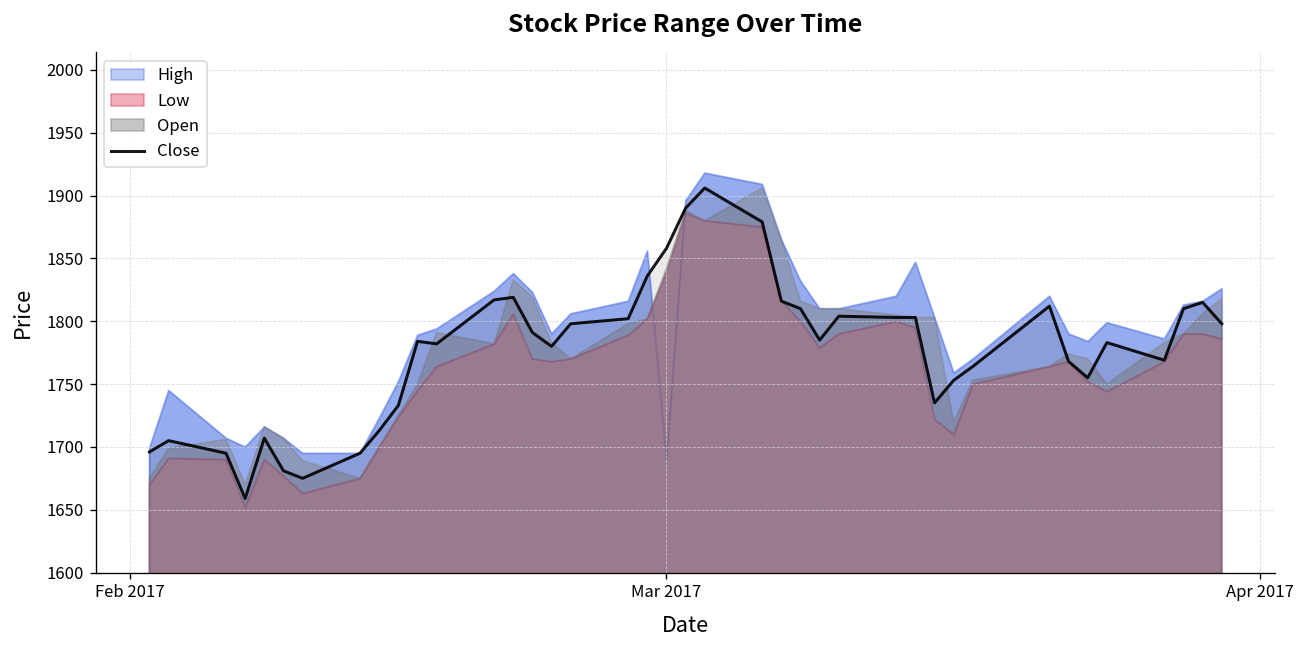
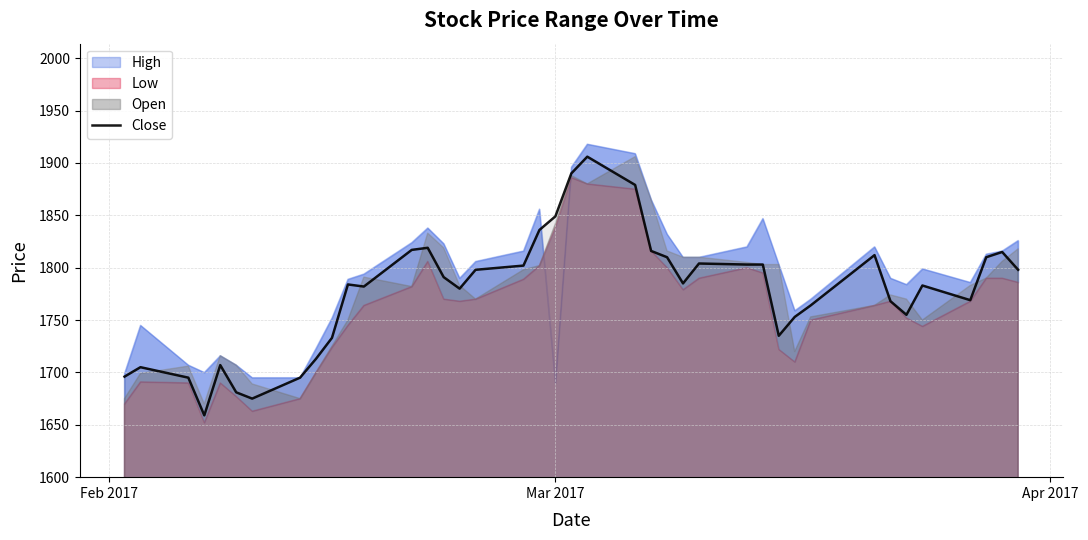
Close, Mar 2017: 1858 -> 1849
